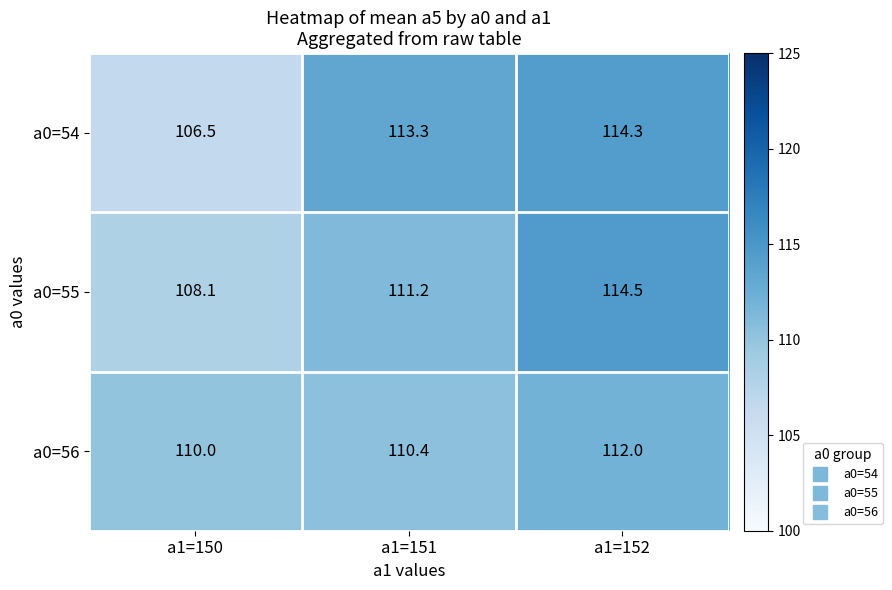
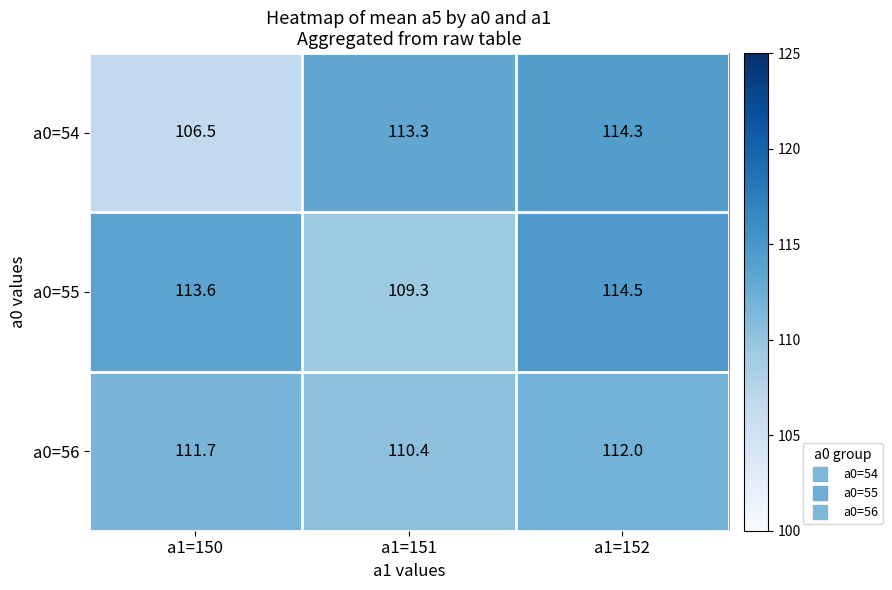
a0=55, a1=150: 108.1 -> 113.6
a0=55, a1=151: 111.2 -> 109.3
a0=56, a1=150: 110.0 -> 111.7
